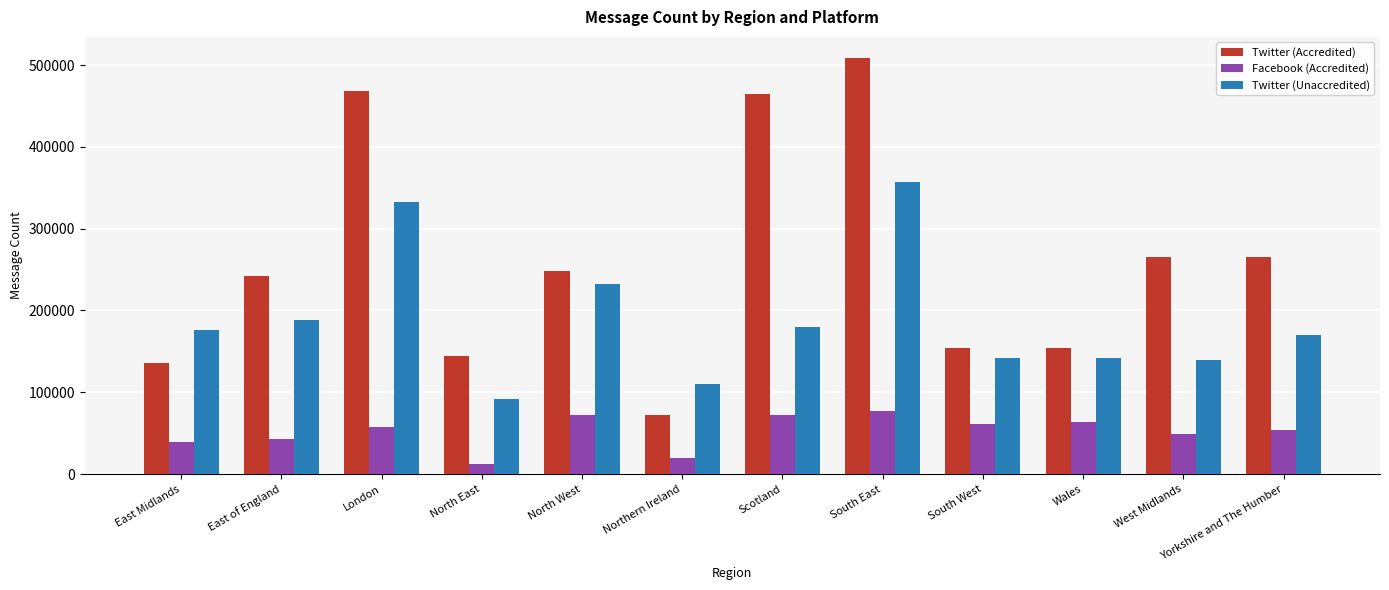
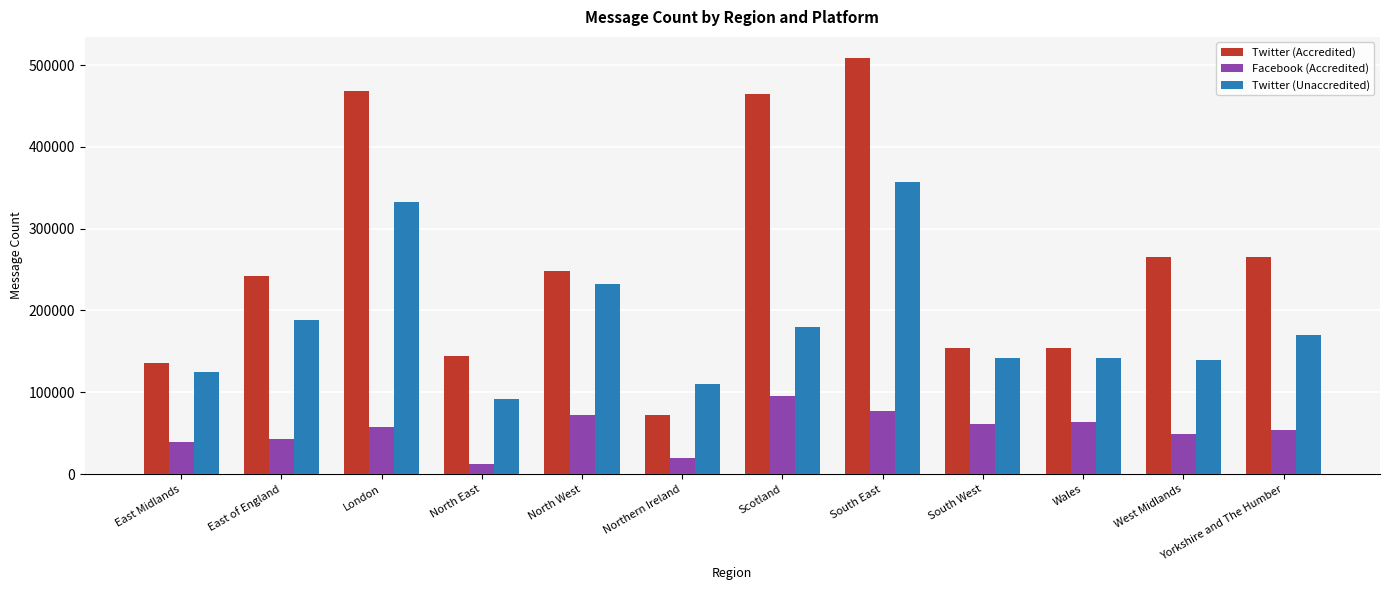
Twitter (Unaccredited), East Midlands: 180000 -> 120000
Facebook (Accredited), Scotland: 70000 -> 100000
